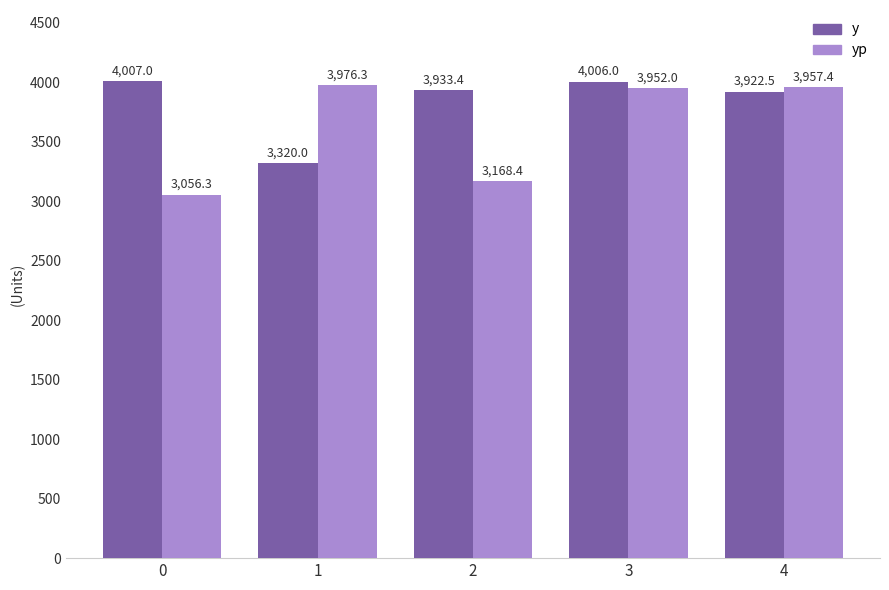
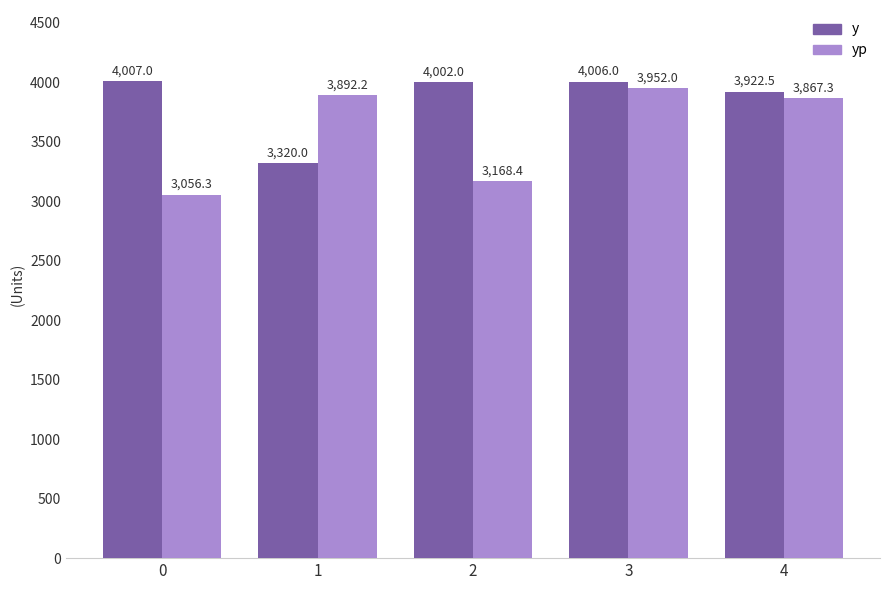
yp, 1: 3,976.3 -> 3,892.2
y, 2: 3,933.4 -> 4,002.0
yp, 4: 3,957.4 -> 3,867.3
